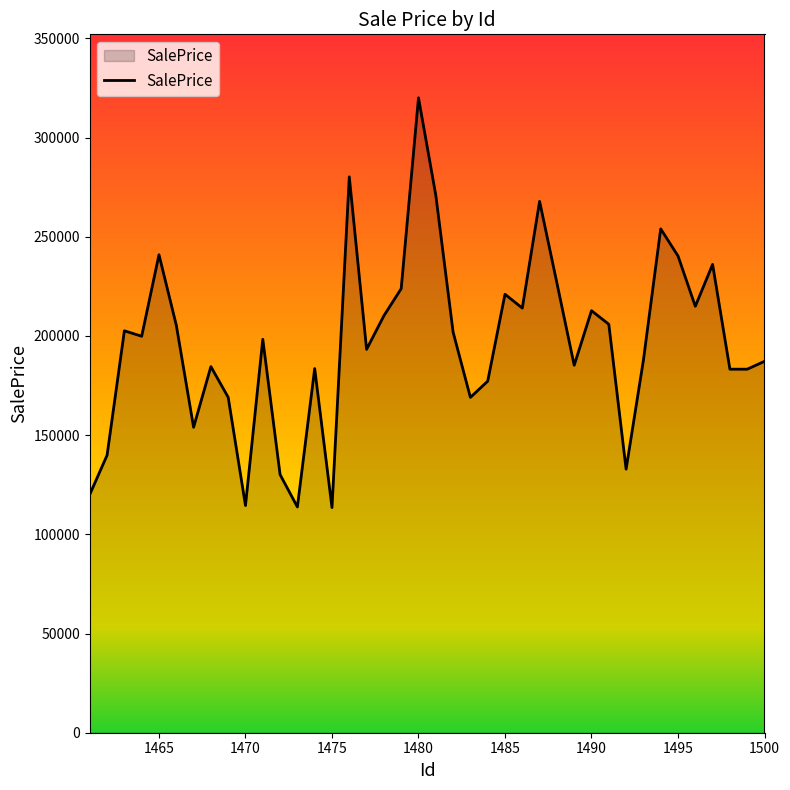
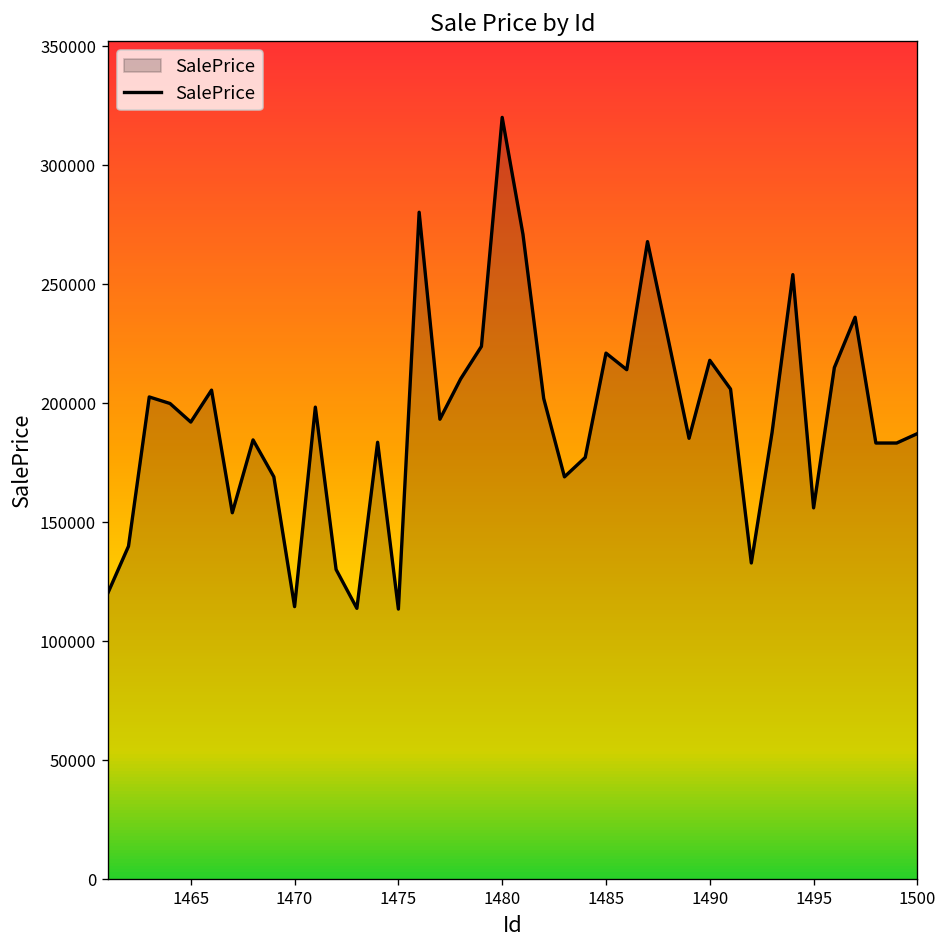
1465: 241000 -> 192000
1490: 213000 -> 218000
1495: 240000 -> 156000
